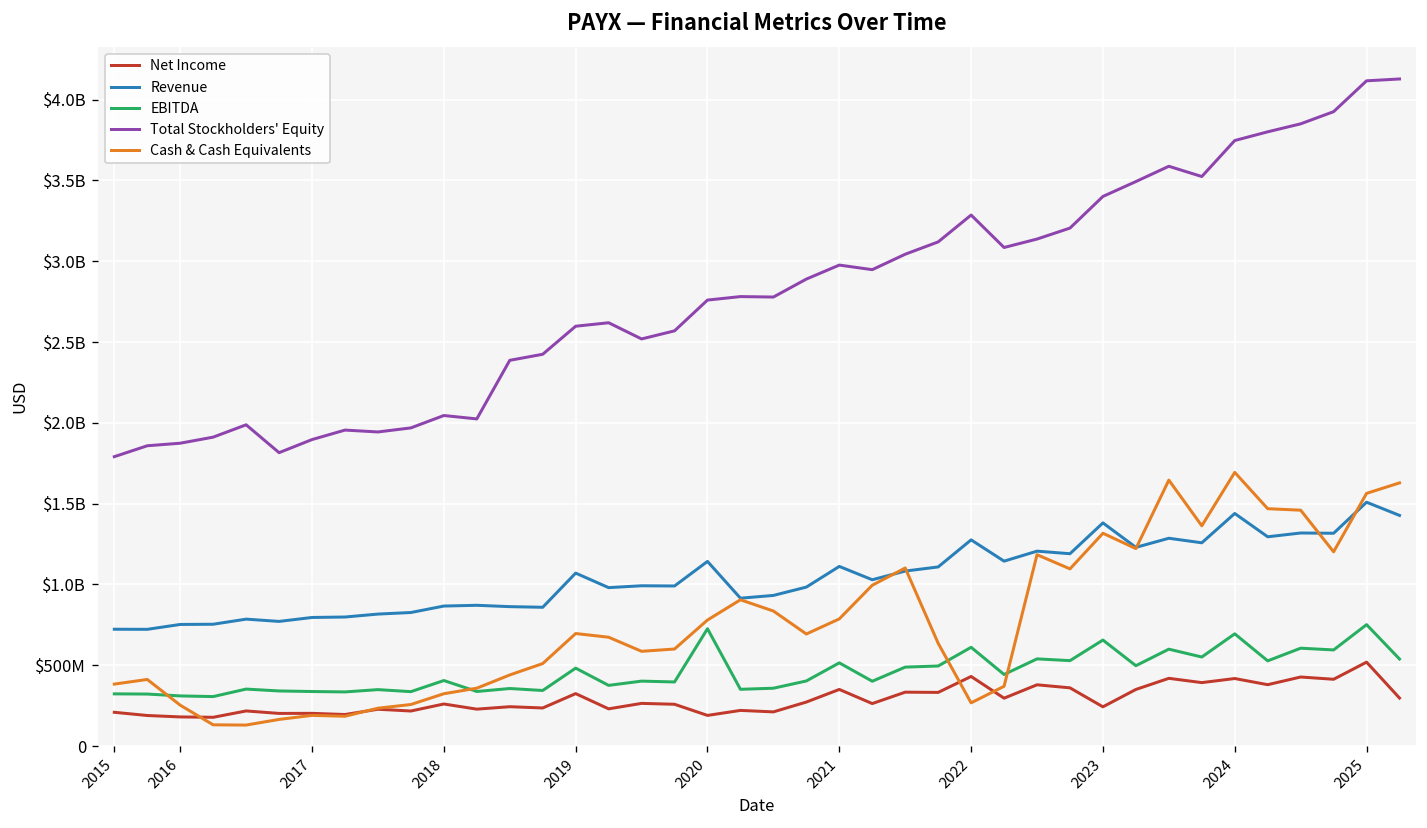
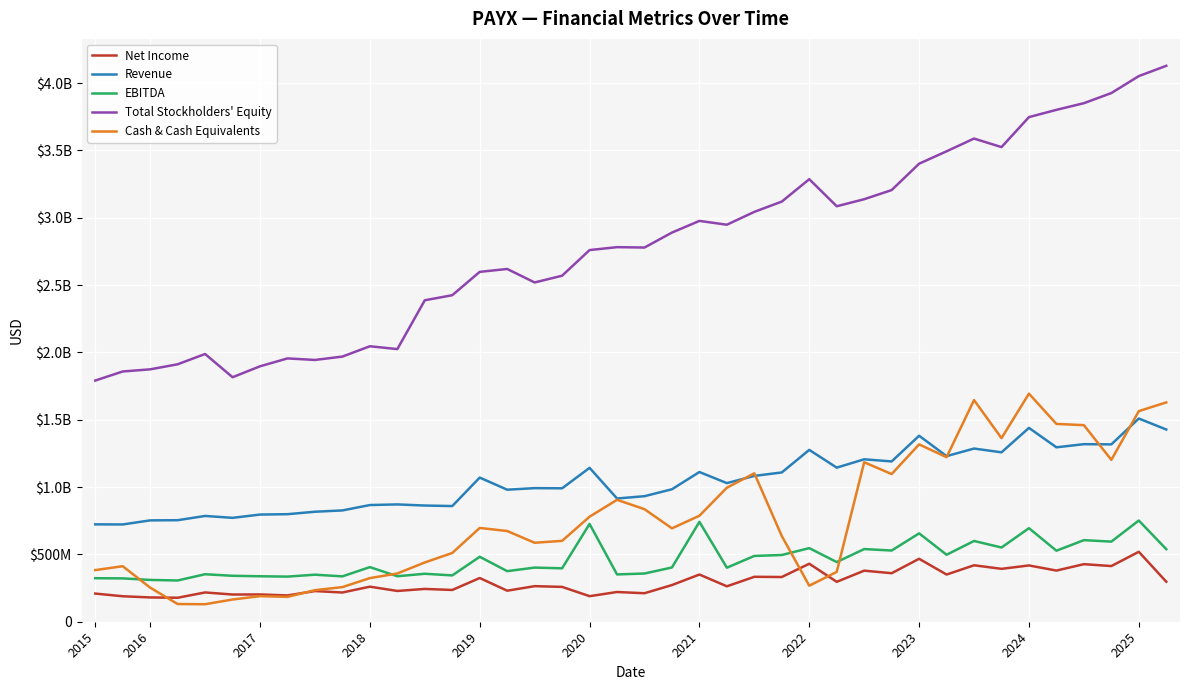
EBITDA, 2021: $520000000 -> $740000000
EBITDA, 2022: $610000000 -> $550000000
Net Income, 2023: $240000000 -> $470000000
Total Stockholders' Equity, 2025: $4120000000 -> $4050000000
